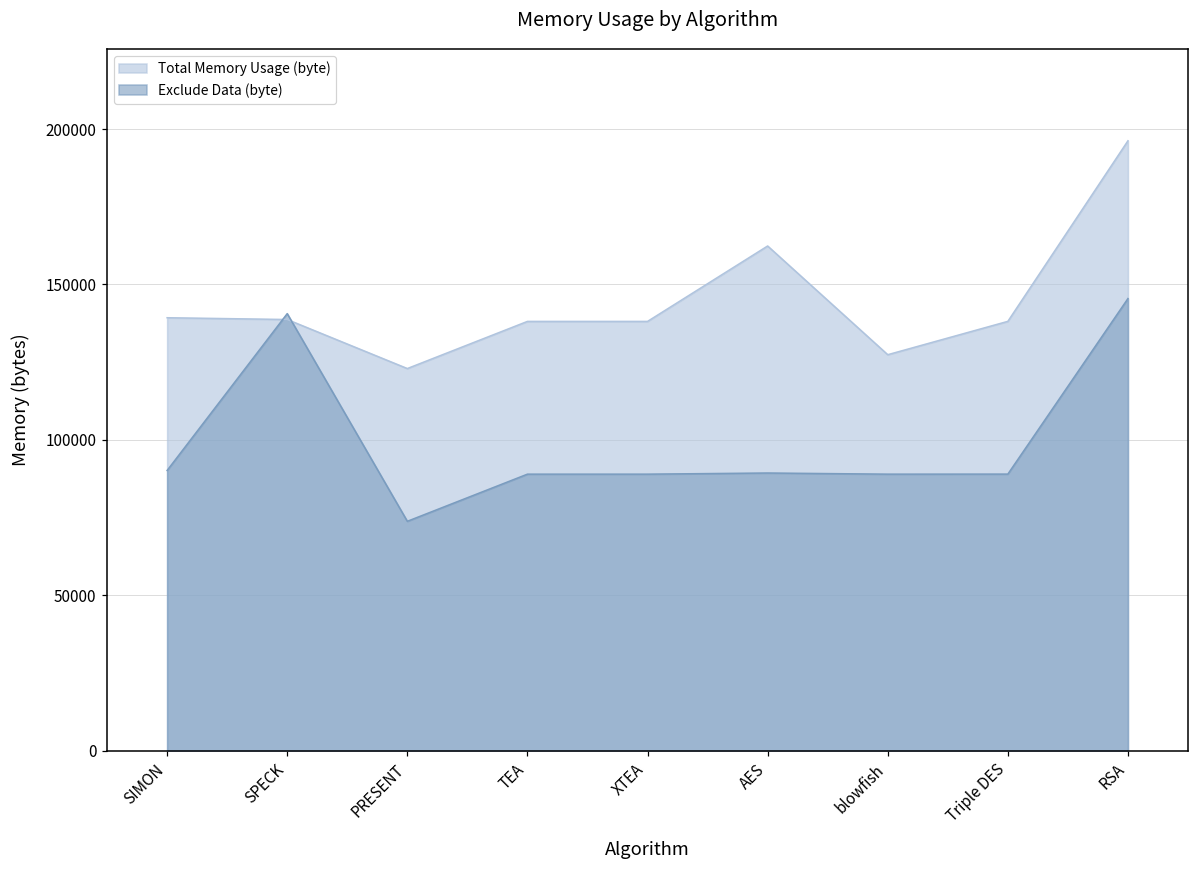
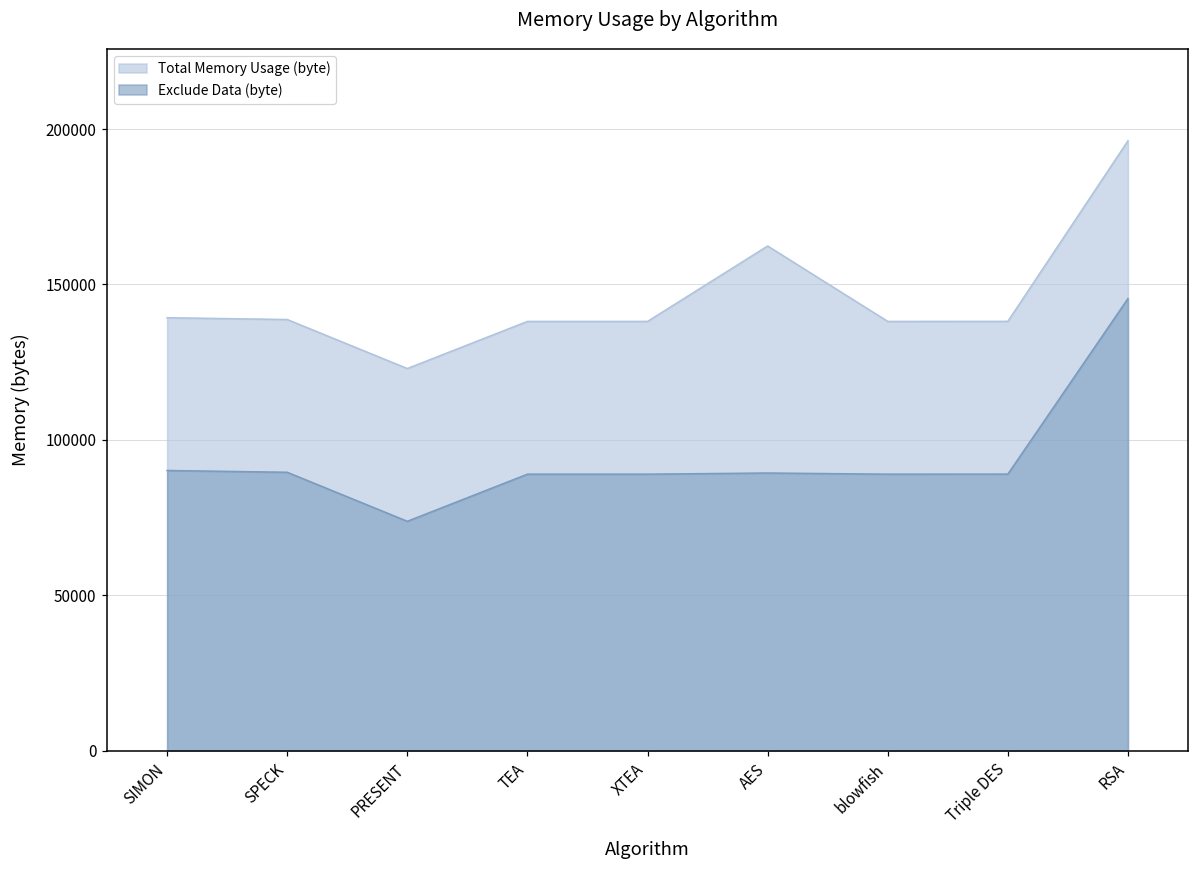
Exclude Data (byte), SPECK: 141000 -> 90000
Total Memory Usage (byte), blowfish: 127000 -> 138000
